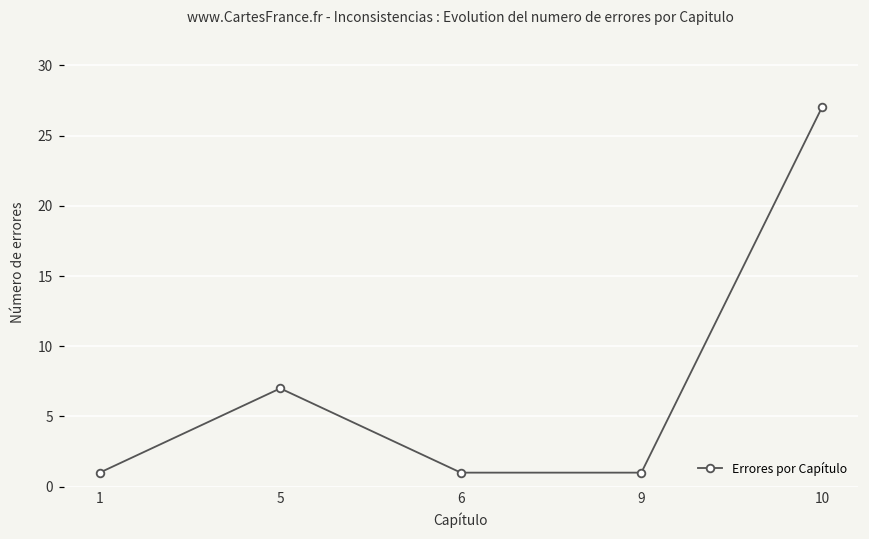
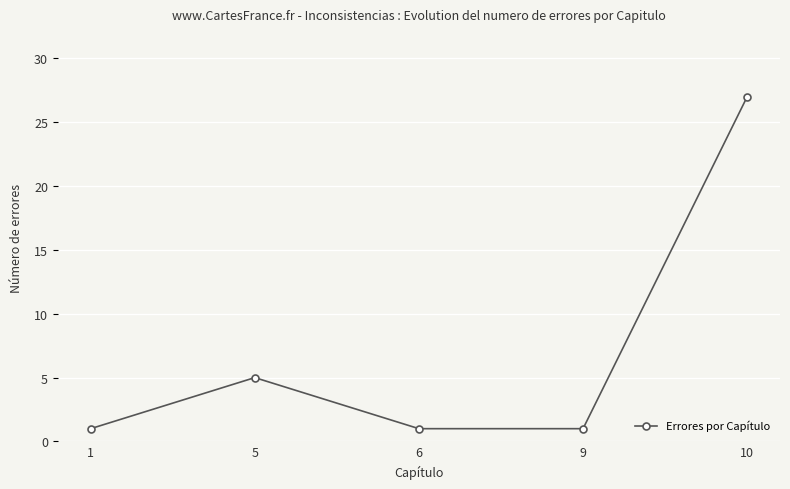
5: 7 -> 5
